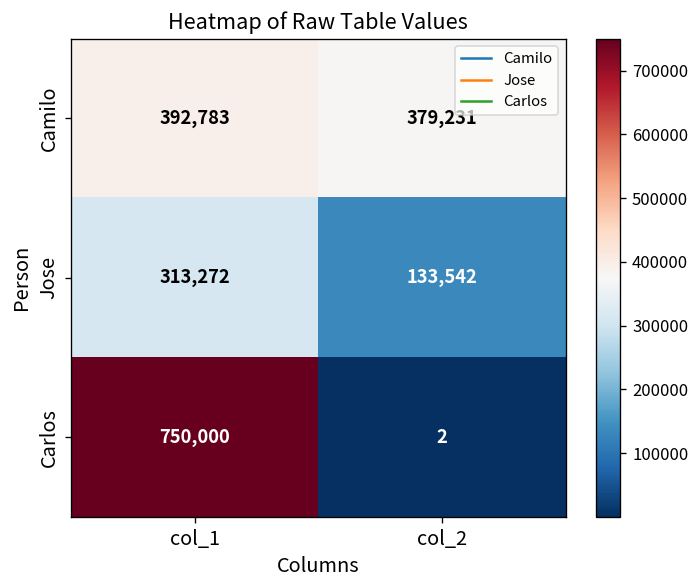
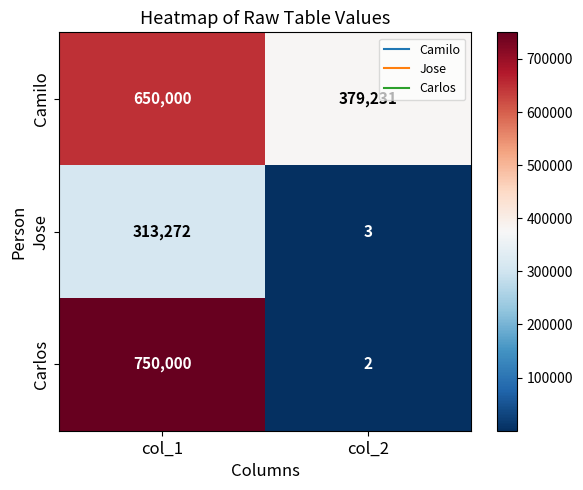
Camilo, col_1: 392,783 -> 650,000
Jose, col_2: 133,542 -> 3
